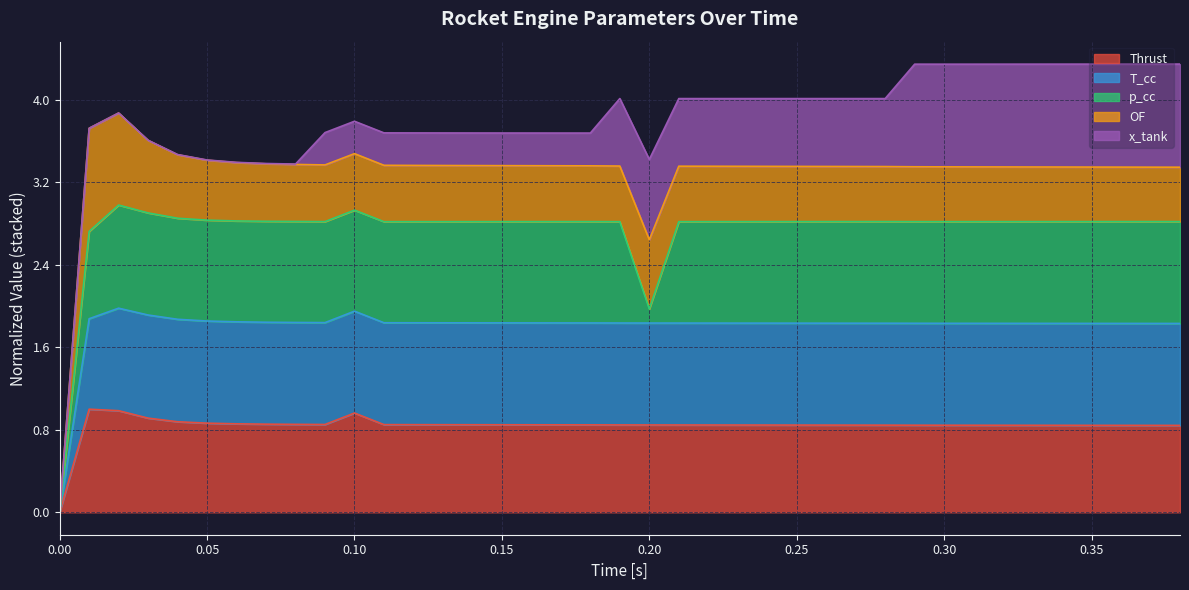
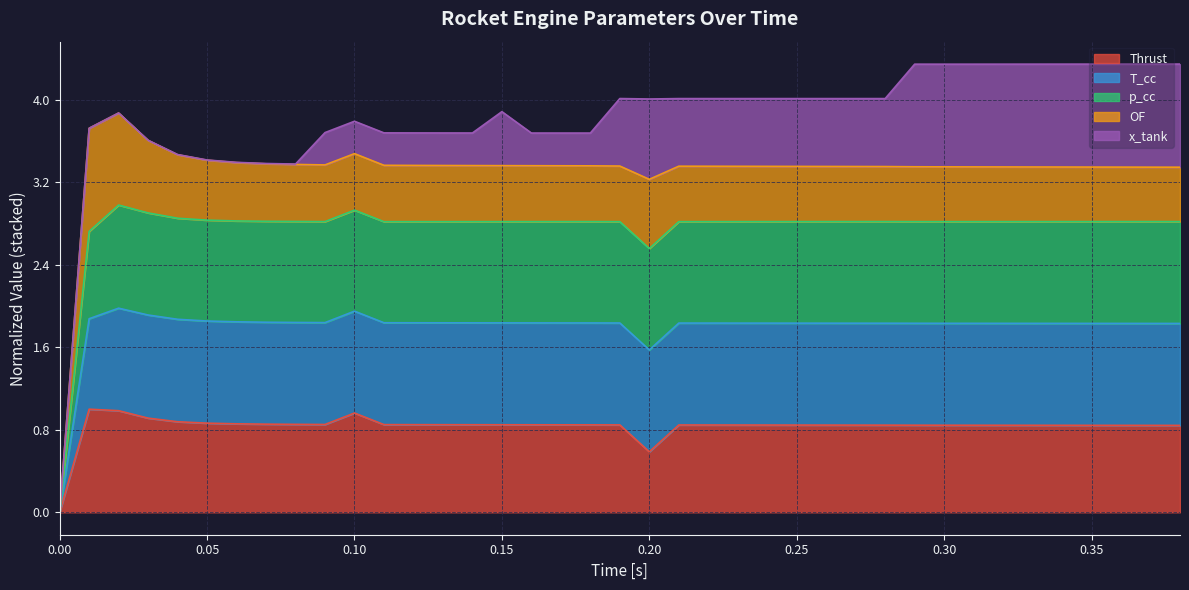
x_tank, 0.15: 0.32 -> 0.52
Thrust, 0.20: 0.85 -> 0.59
p_cc, 0.20: 0.14 -> 0.98
